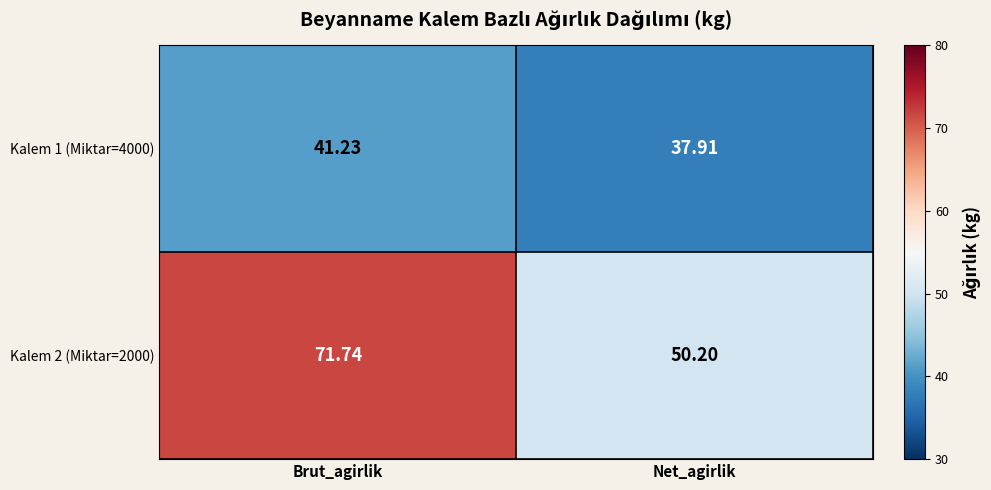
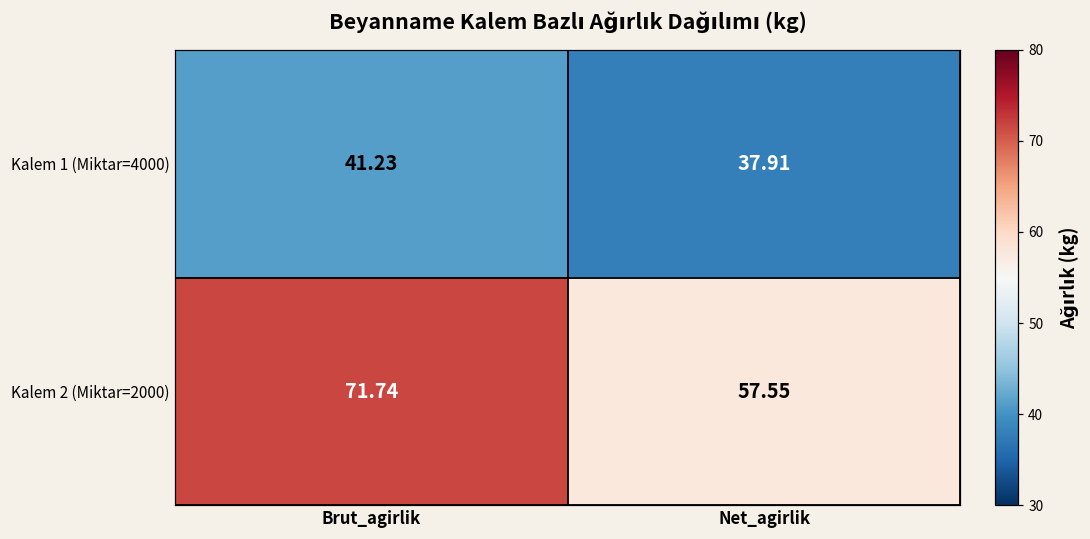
Kalem 2 (Miktar=2000), Net_agirlik: 50.20 -> 57.55
